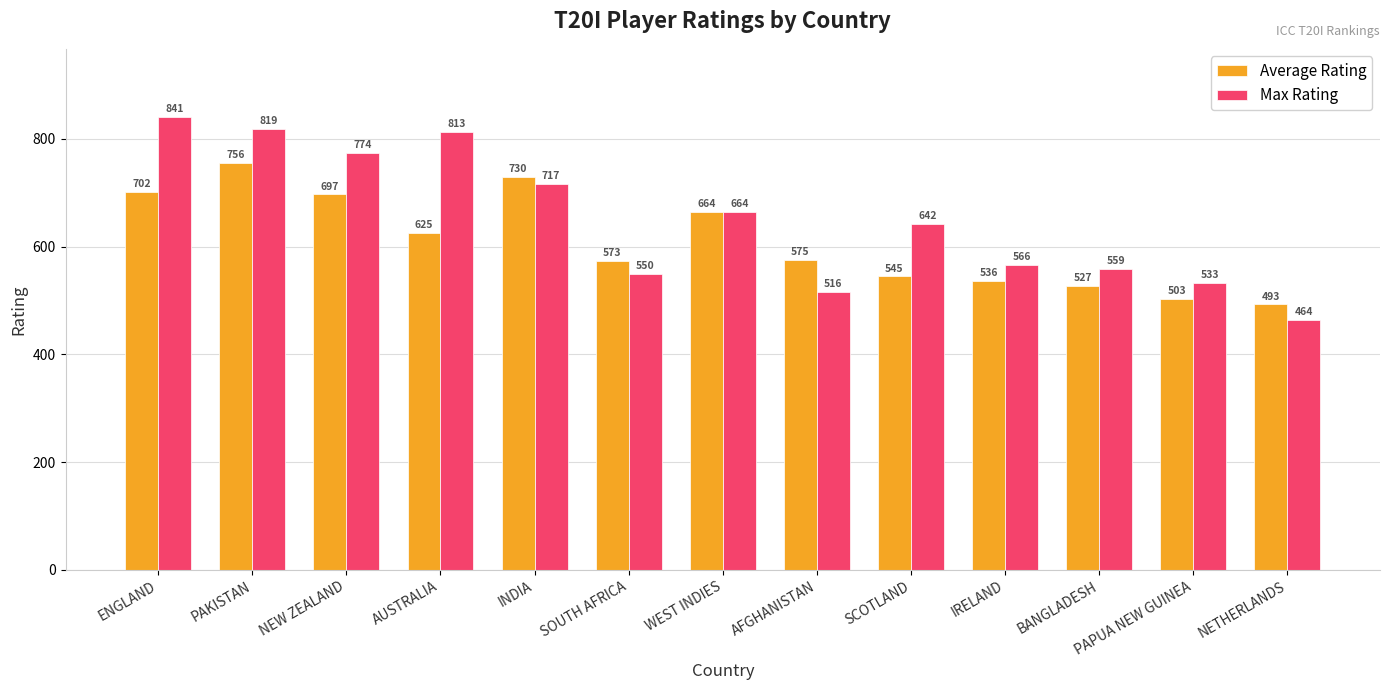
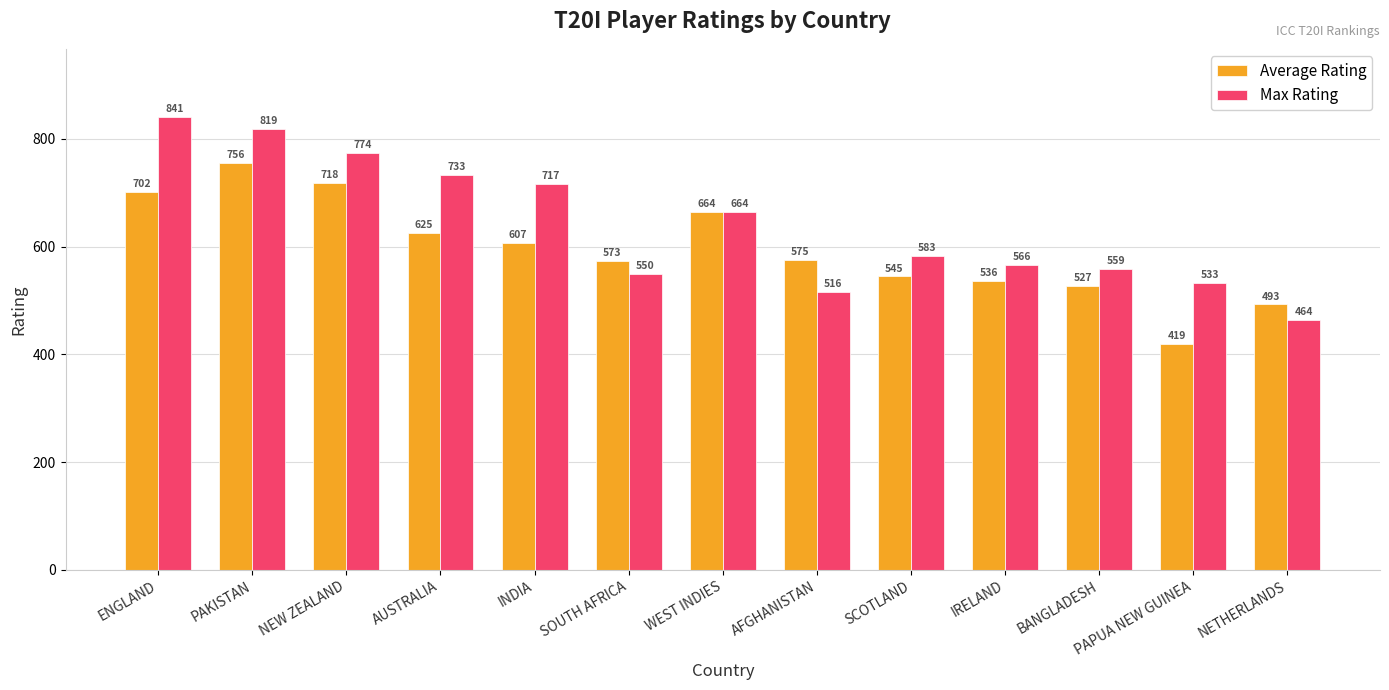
Average Rating, NEW ZEALAND: 697 -> 718
Max Rating, AUSTRALIA: 813 -> 733
Average Rating, INDIA: 730 -> 607
Max Rating, SCOTLAND: 642 -> 583
Average Rating, PAPUA NEW GUINEA: 503 -> 419
